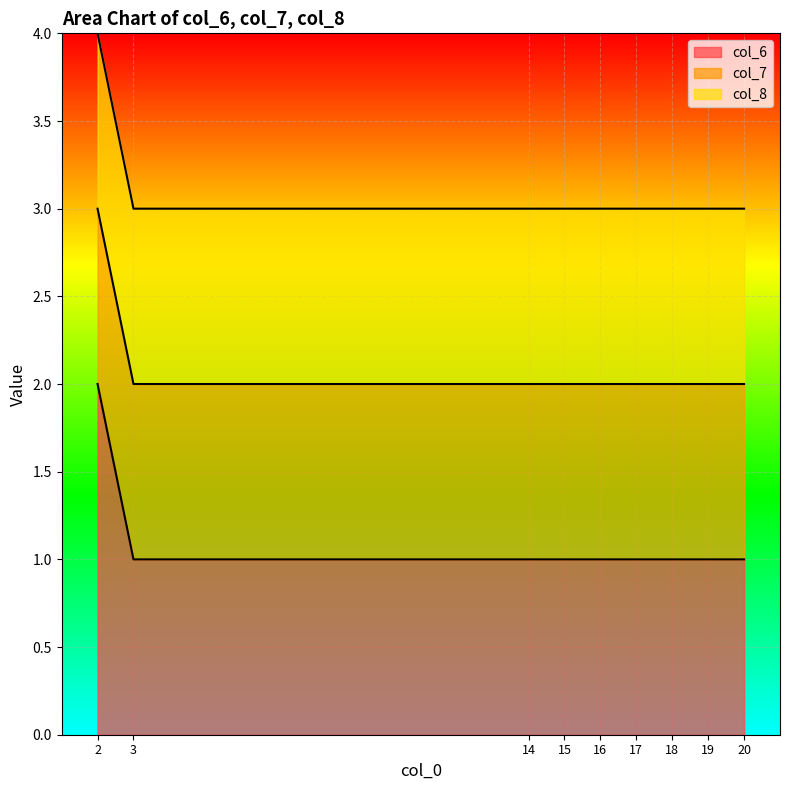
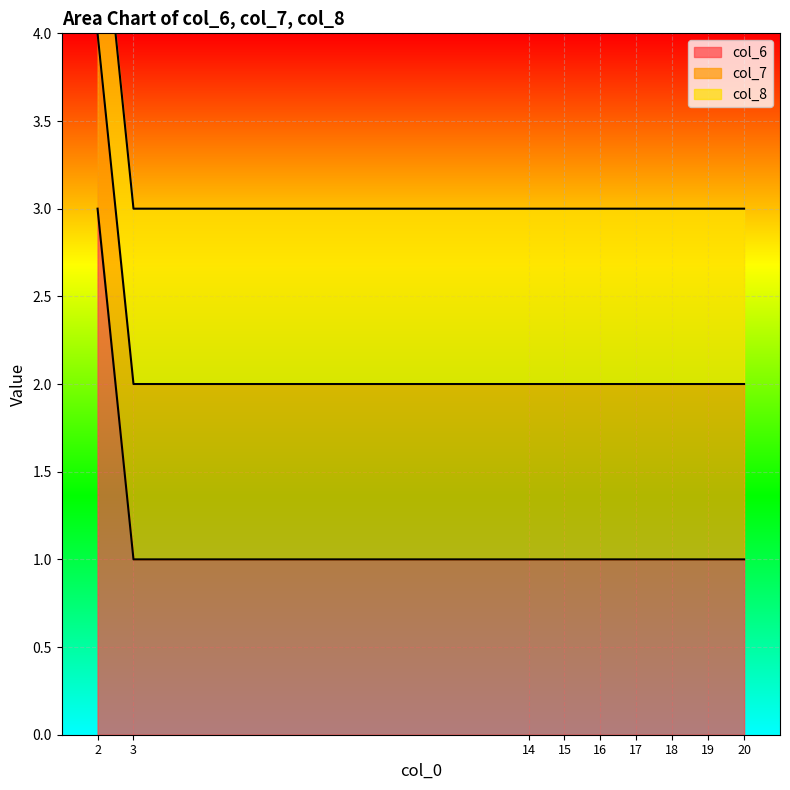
col_6, 2: 2 -> 3
